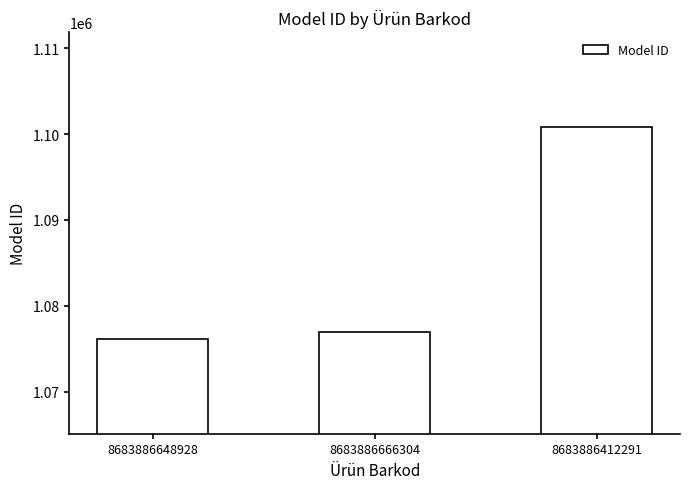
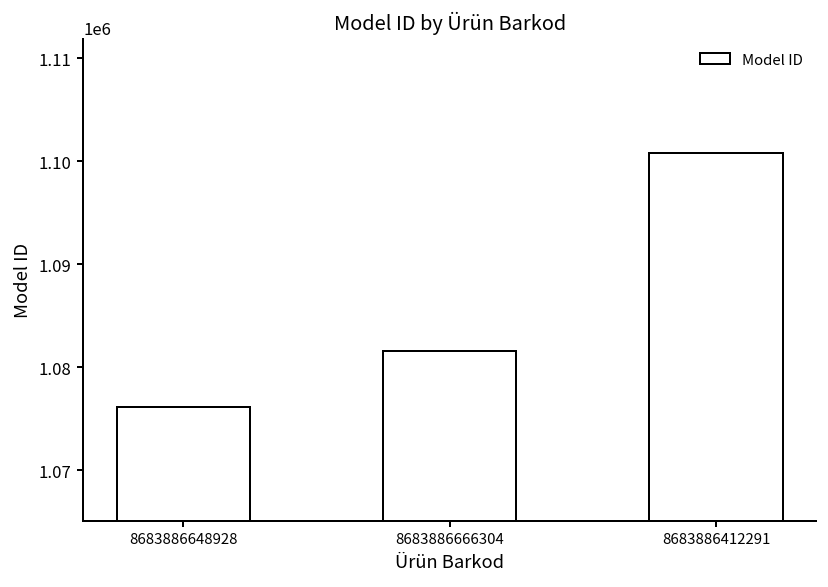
8683886666304: 1077000 -> 1082000
